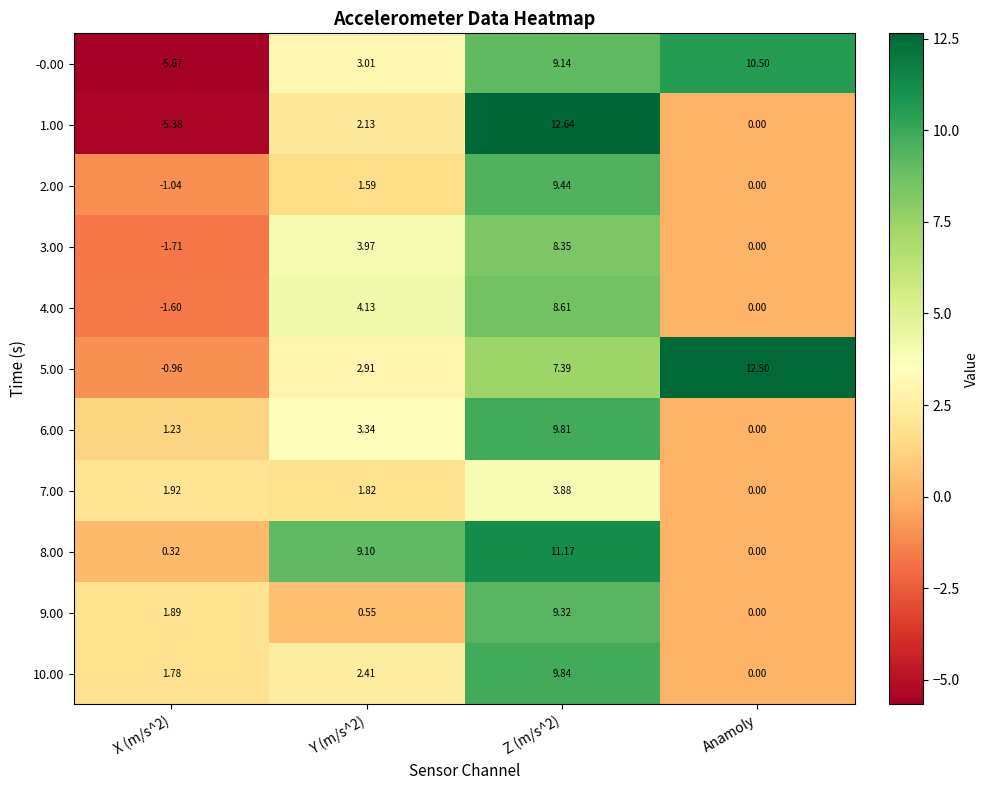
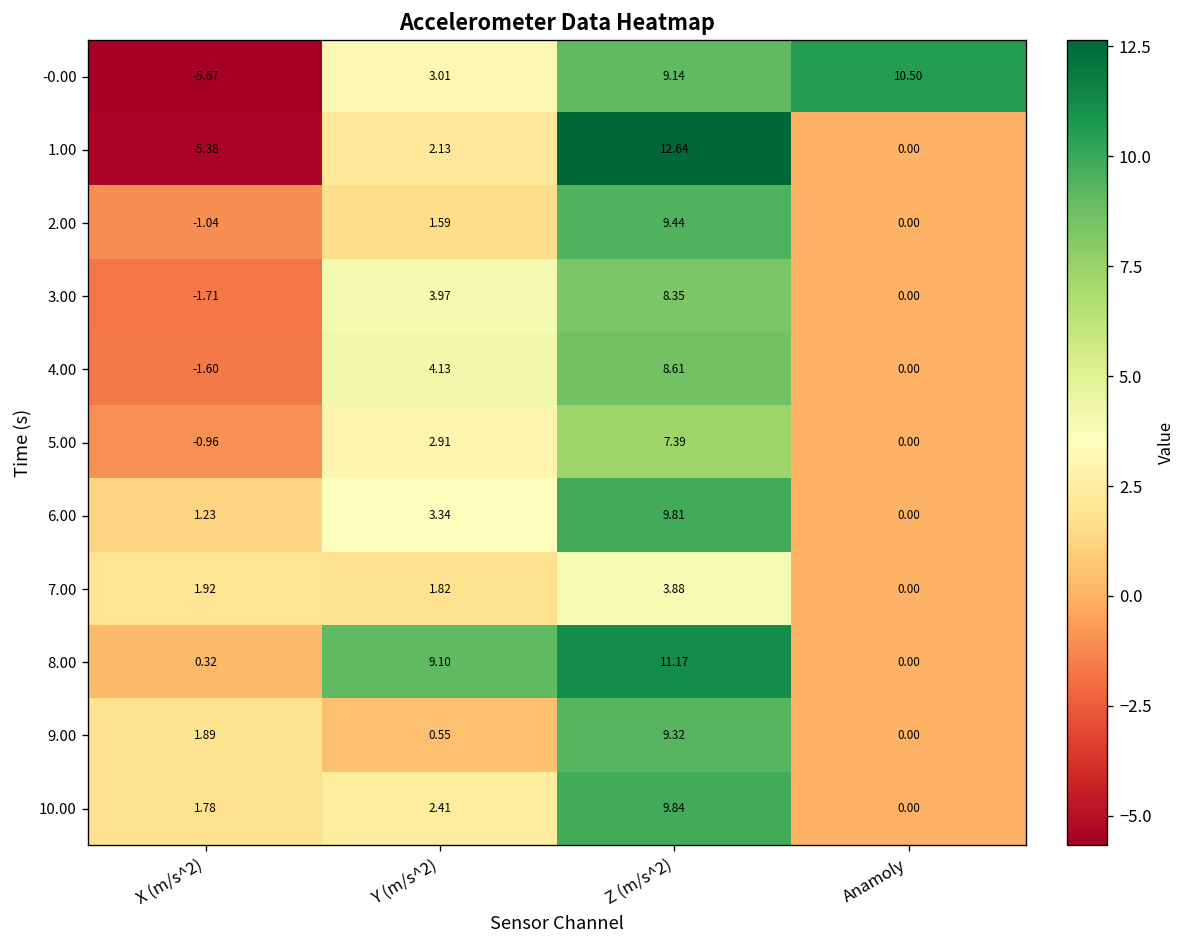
5.00, Anamoly: 12.50 -> 0.00
